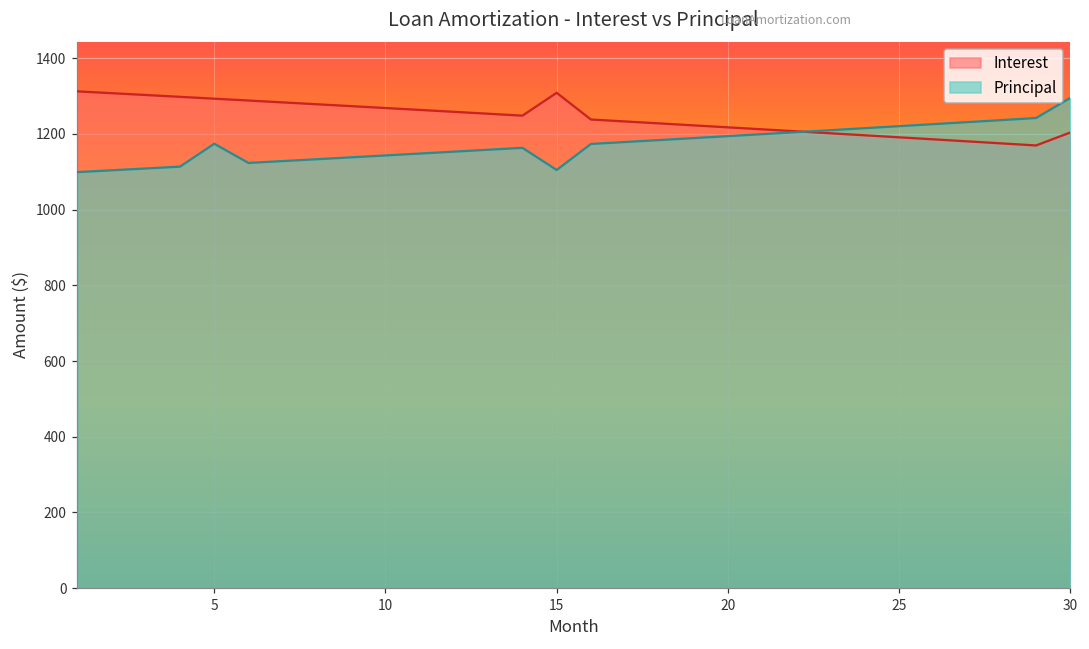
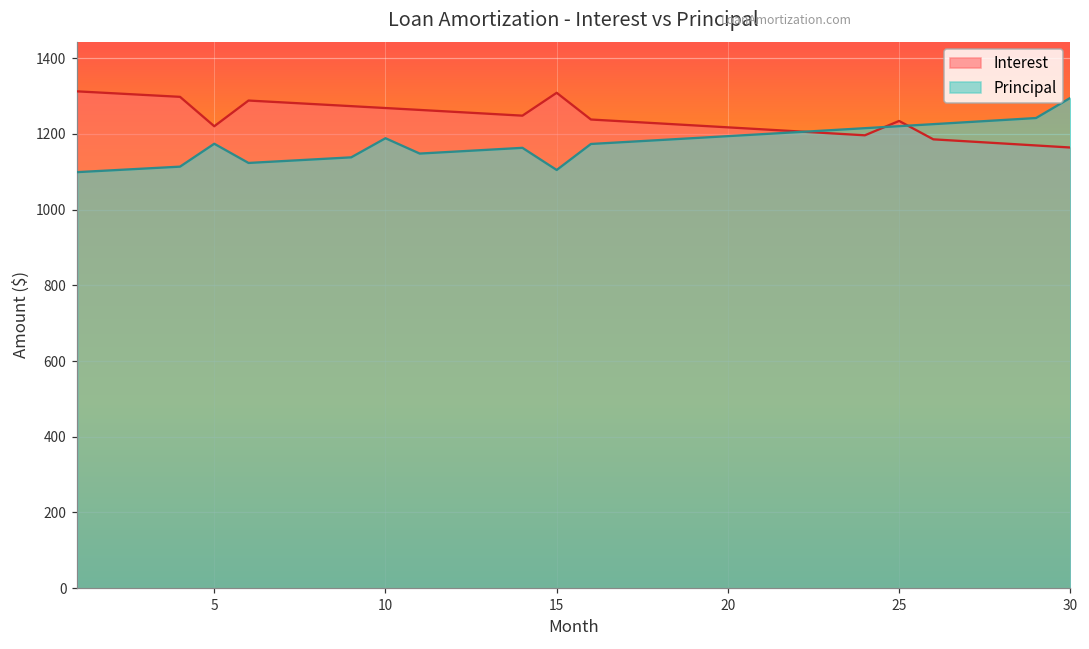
Interest, 5: 1290 -> 1220
Principal, 10: 1140 -> 1190
Interest, 25: 1190 -> 1230
Interest, 30: 1200 -> 1160
